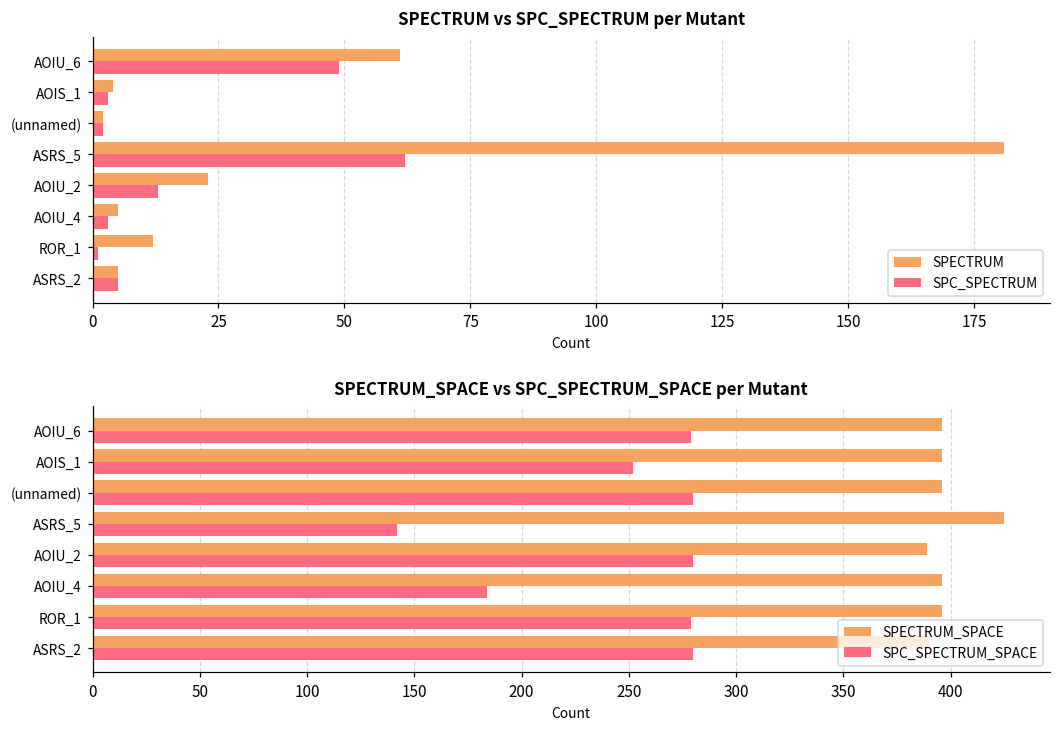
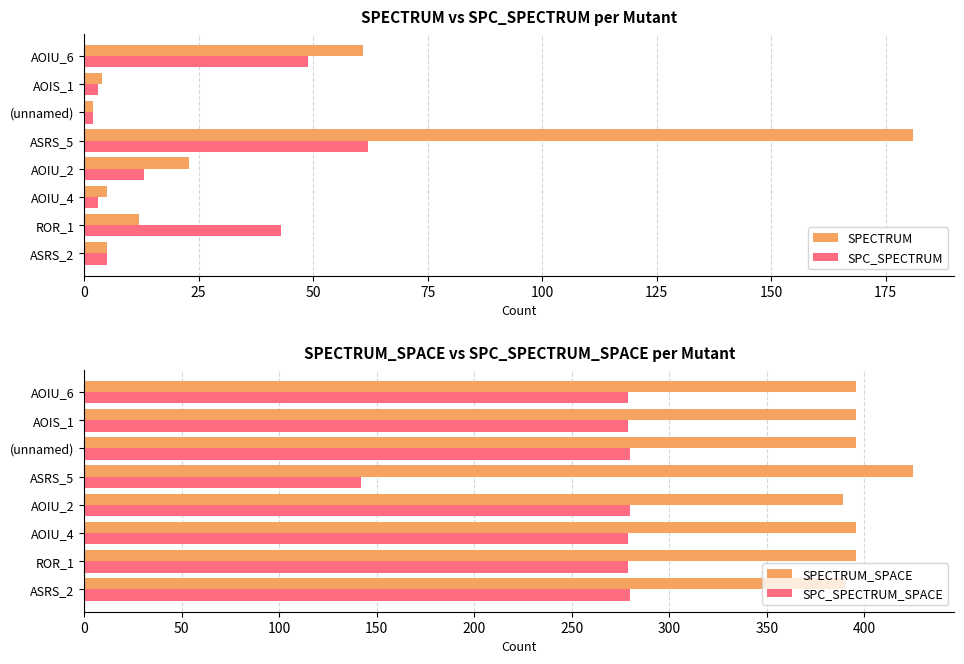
SPECTRUM vs SPC_SPECTRUM per Mutant, SPC_SPECTRUM, ROR_1: 1 -> 43
SPECTRUM_SPACE vs SPC_SPECTRUM_SPACE per Mutant, SPC_SPECTRUM_SPACE, AOIS_1: 252 -> 279
SPECTRUM_SPACE vs SPC_SPECTRUM_SPACE per Mutant, SPC_SPECTRUM_SPACE, AOIU_4: 184 -> 279
